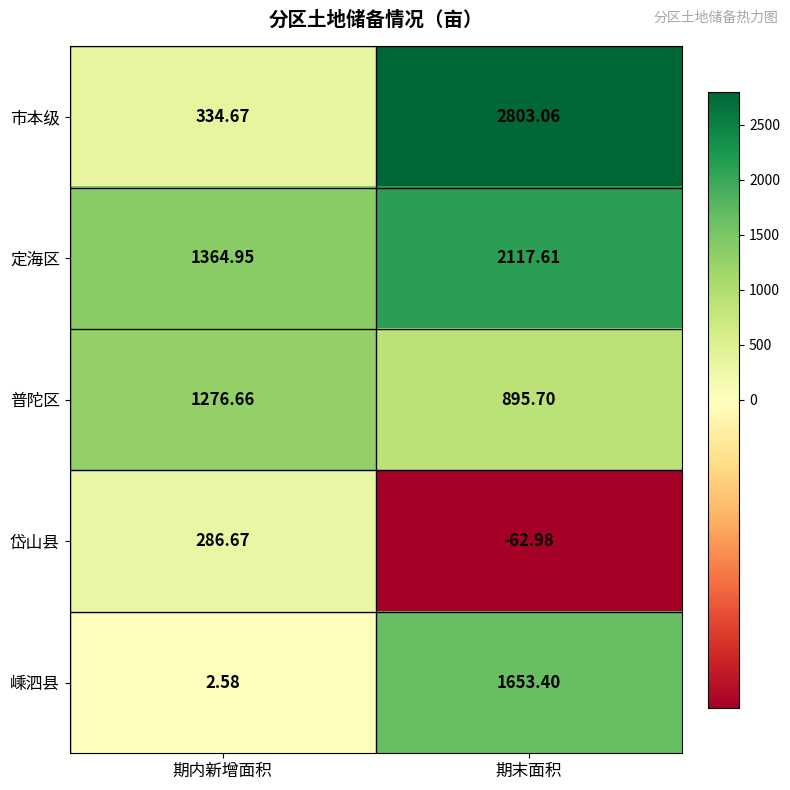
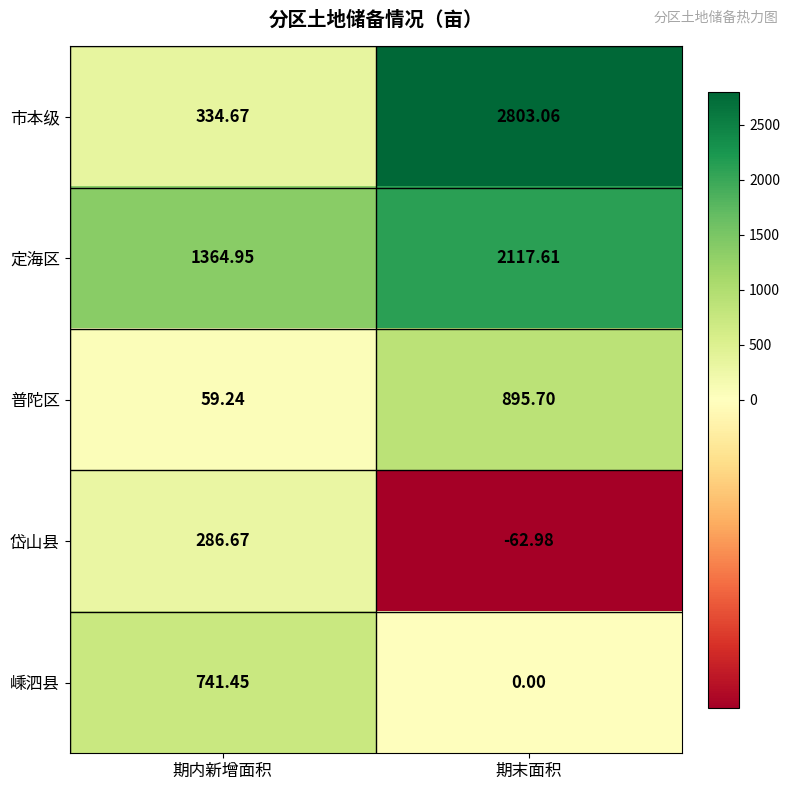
普陀区, 期内新增面积: 1276.66 -> 59.24
嵊泗县, 期内新增面积: 2.58 -> 741.45
嵊泗县, 期末面积: 1653.40 -> 0.00
